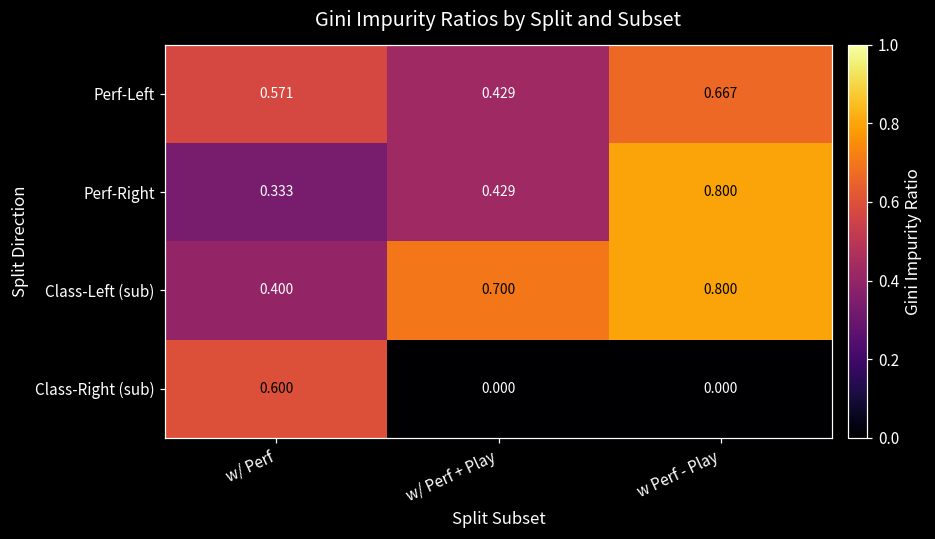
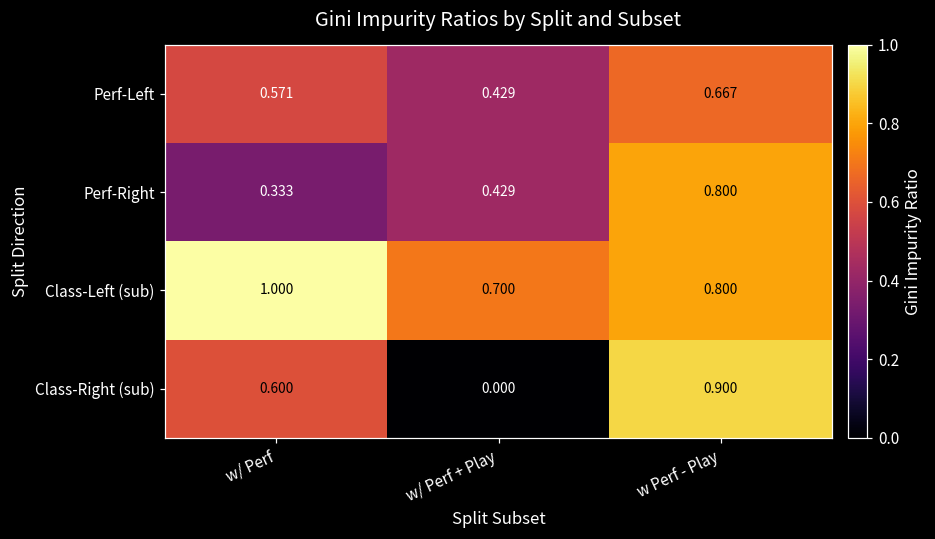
Class-Left (sub), w/ Perf: 0.400 -> 1.000
Class-Right (sub), w Perf - Play: 0.000 -> 0.900
